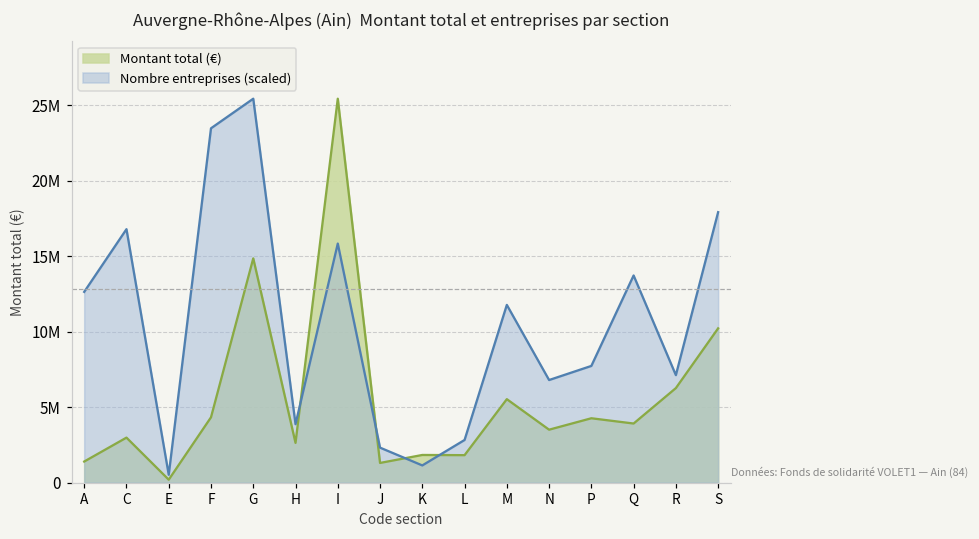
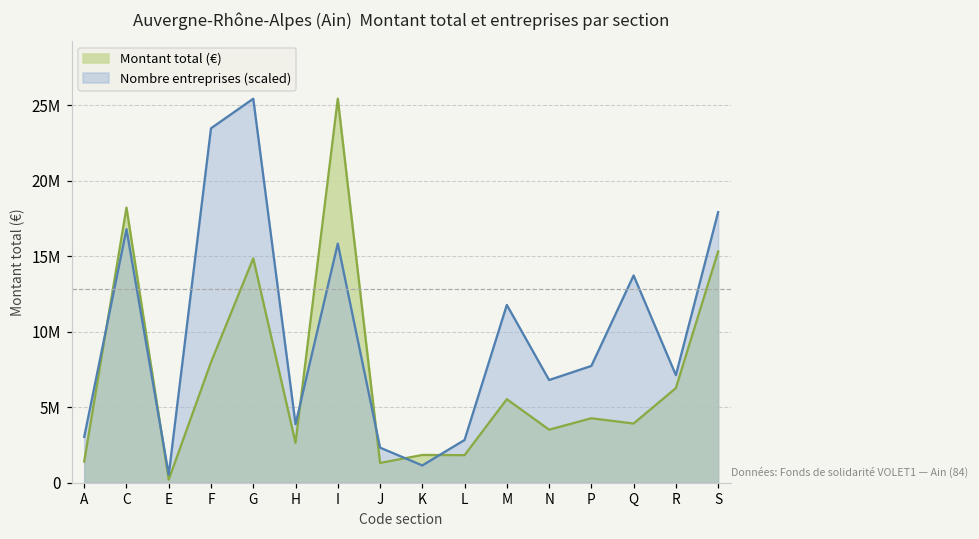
Nombre entreprises (scaled), A: 12600000 -> 3000000
Montant total (€), C: 3000000 -> 18200000
Montant total (€), F: 4300000 -> 8000000
Montant total (€), S: 10200000 -> 15300000
